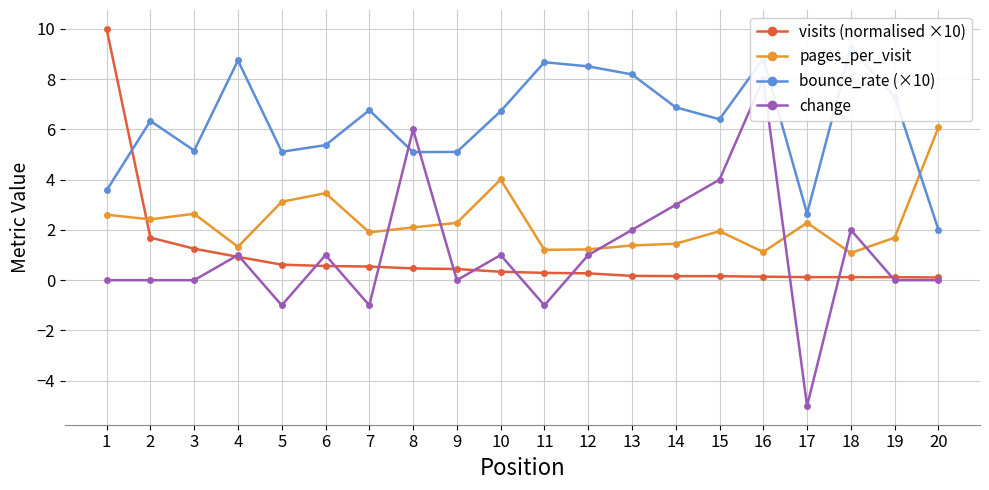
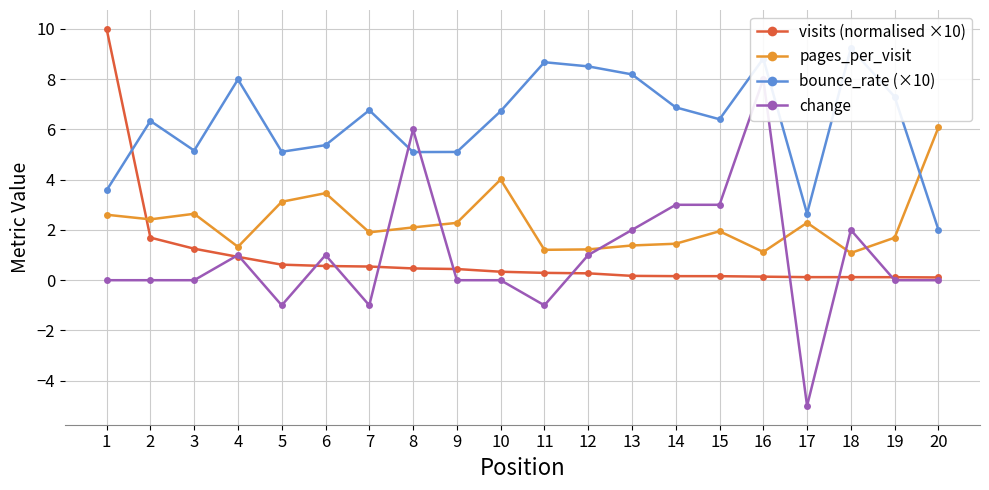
bounce_rate (×10), 4: 8.7 -> 8.0
change, 10: 1 -> 0
change, 15: 4 -> 3
